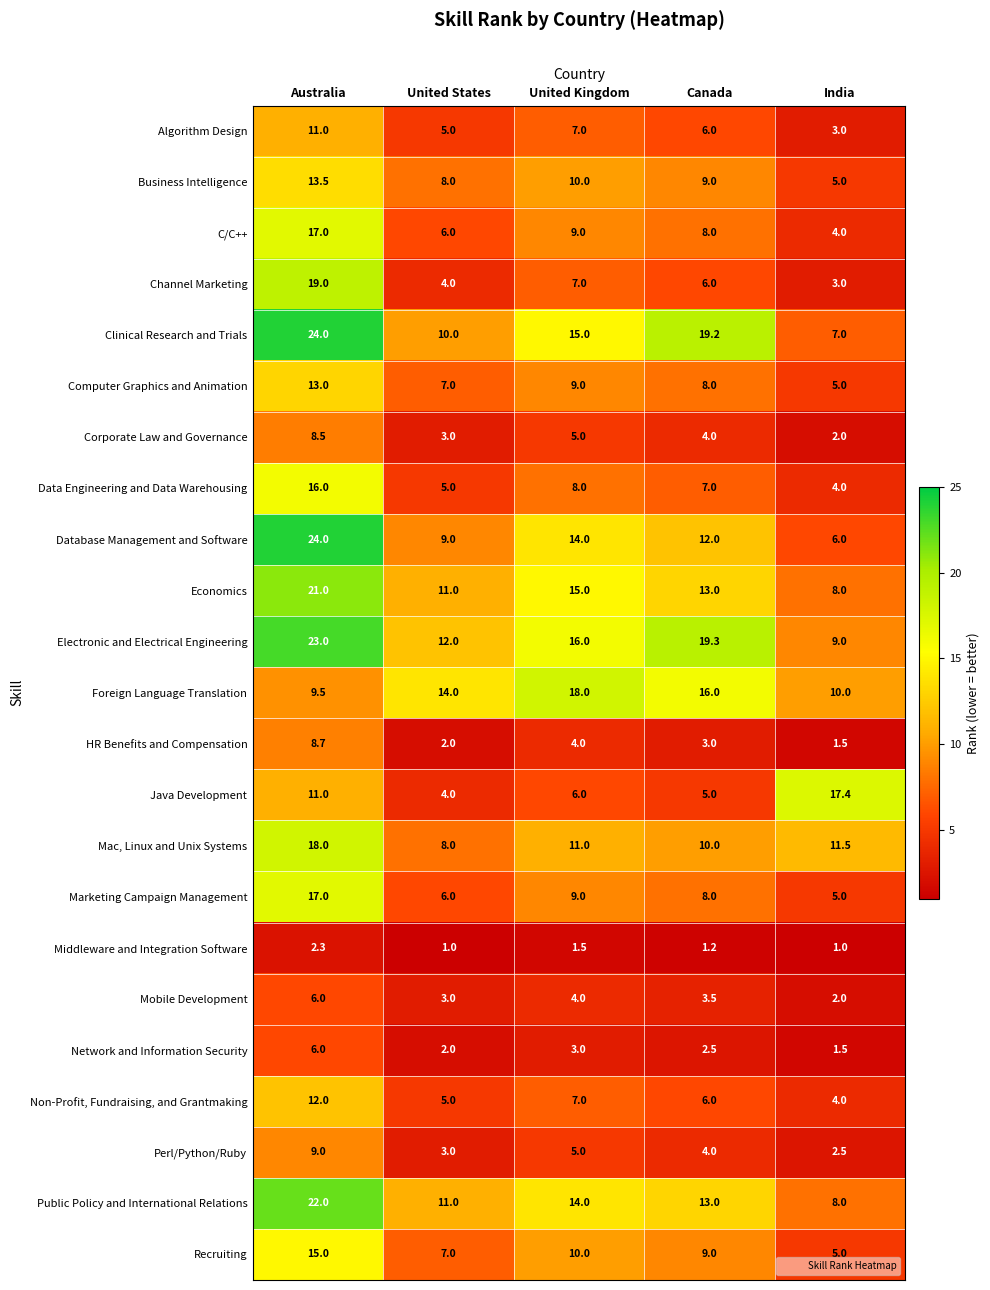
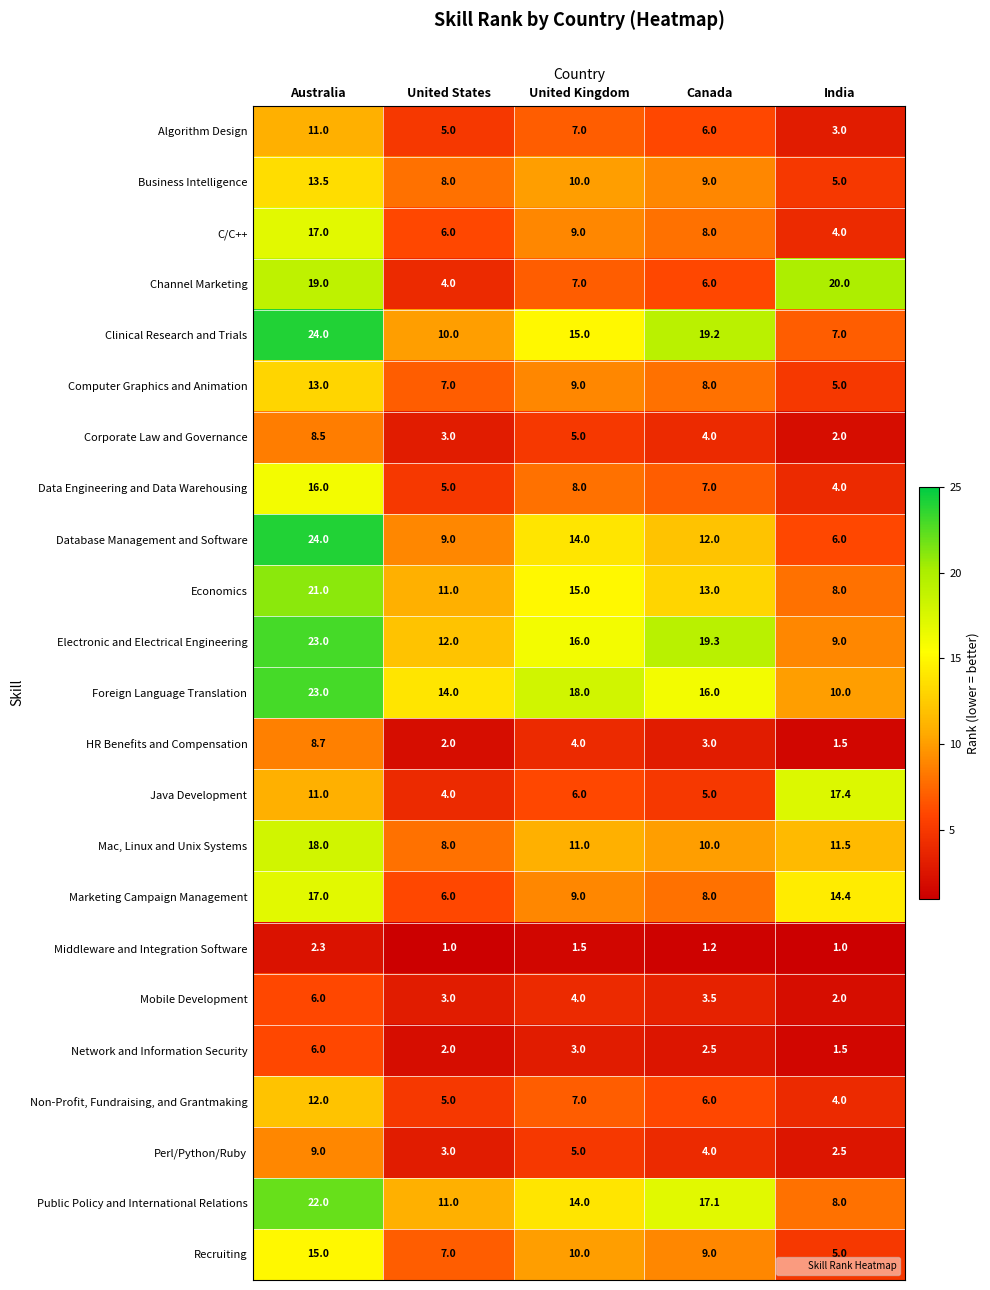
Channel Marketing, India: 3.0 -> 20.0
Foreign Language Translation, Australia: 9.5 -> 23.0
Marketing Campaign Management, India: 5.0 -> 14.4
Public Policy and International Relations, Canada: 13.0 -> 17.1
